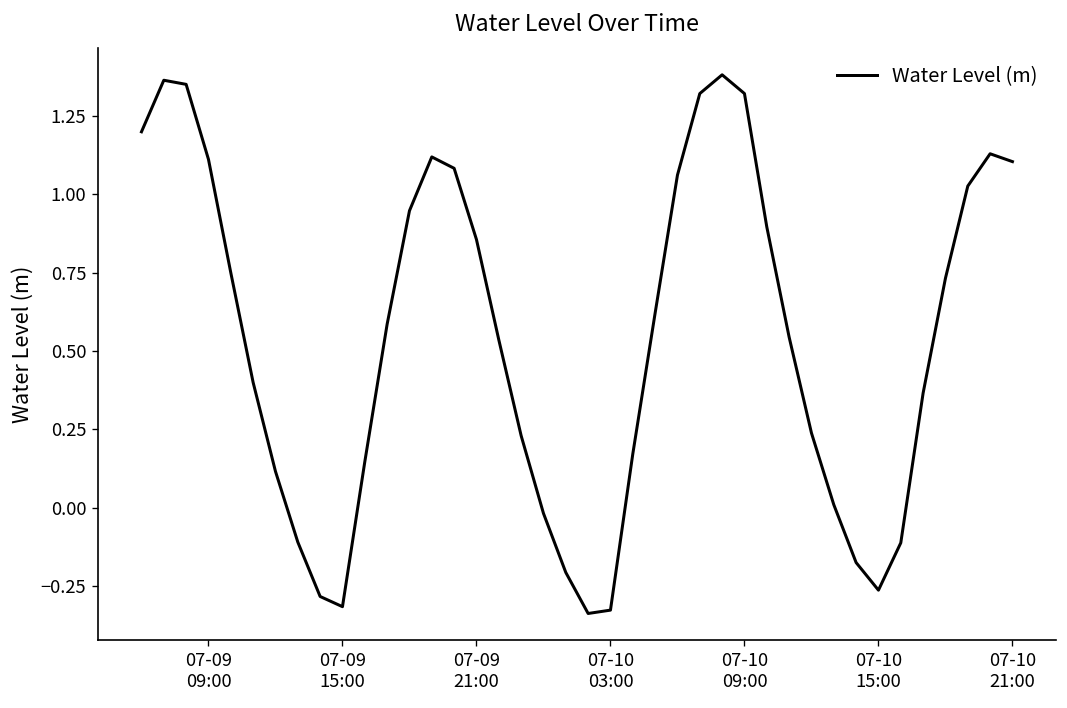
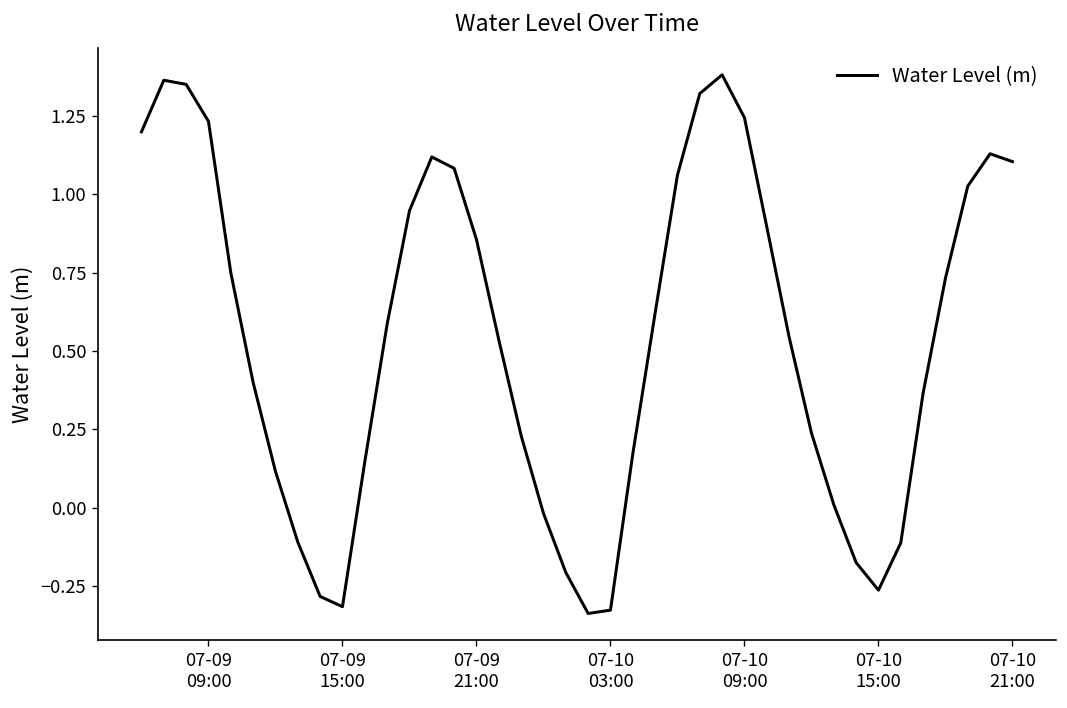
07-09 09:00: 1.11 -> 1.23
07-10 09:00: 1.32 -> 1.24
